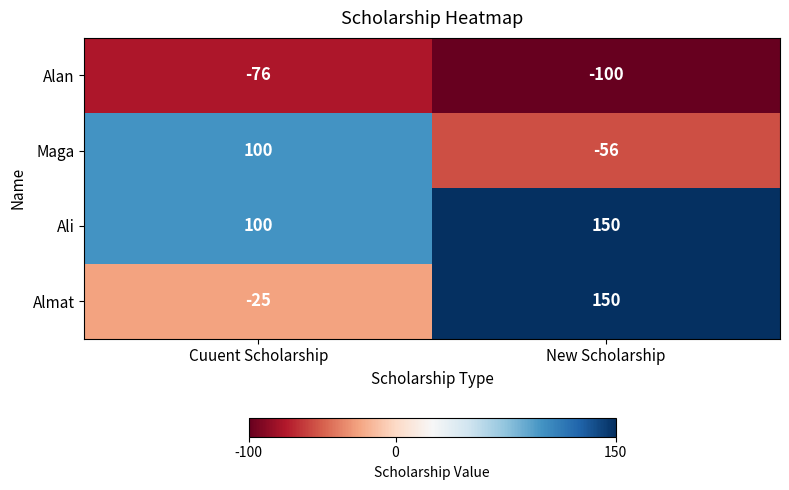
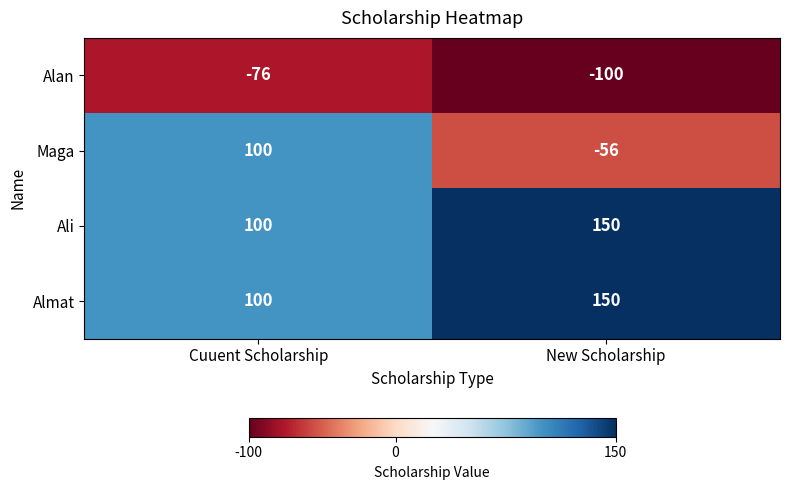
Almat, Cuuent Scholarship: -25 -> 100
